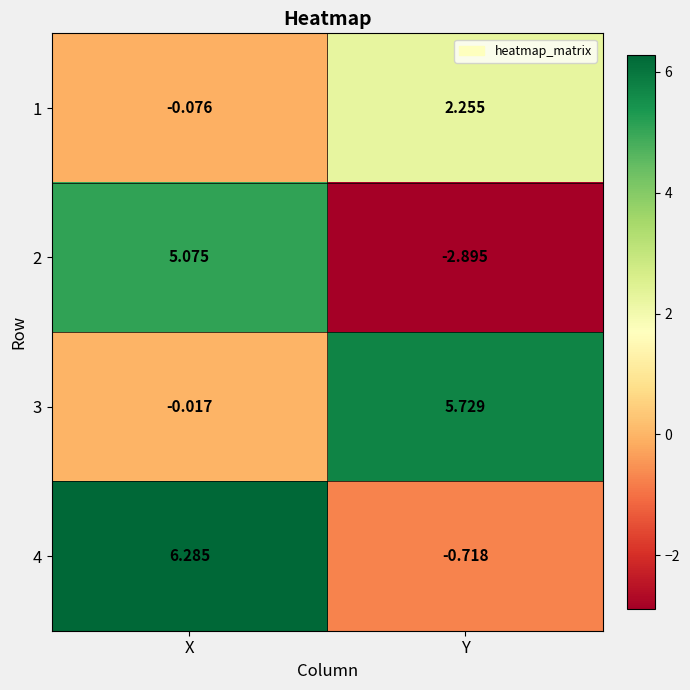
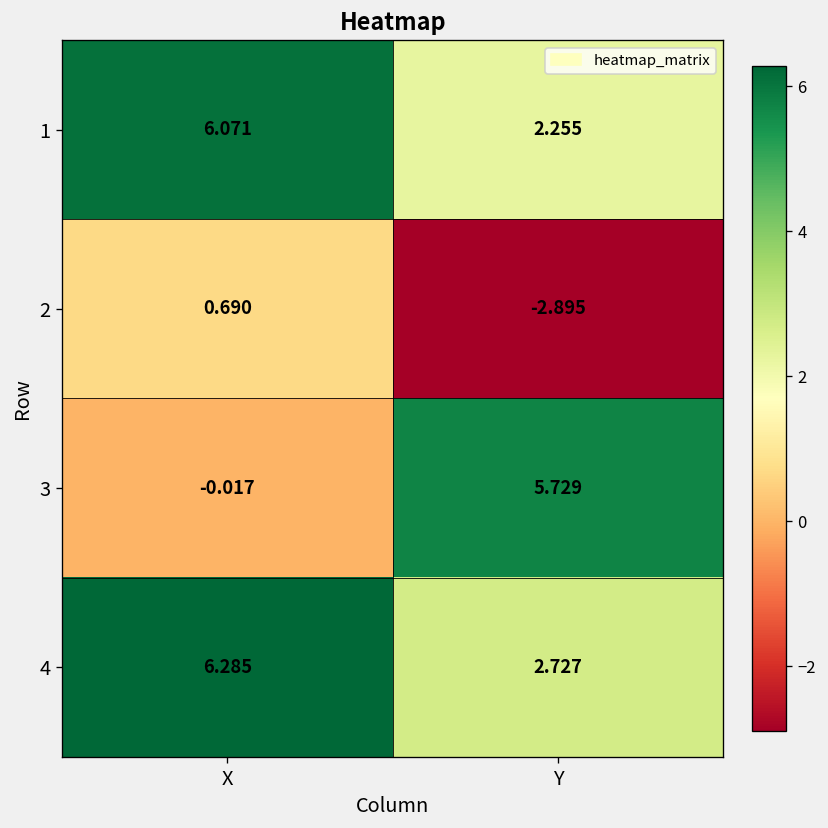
1, X: -0.076 -> 6.071
2, X: 5.075 -> 0.690
4, Y: -0.718 -> 2.727
